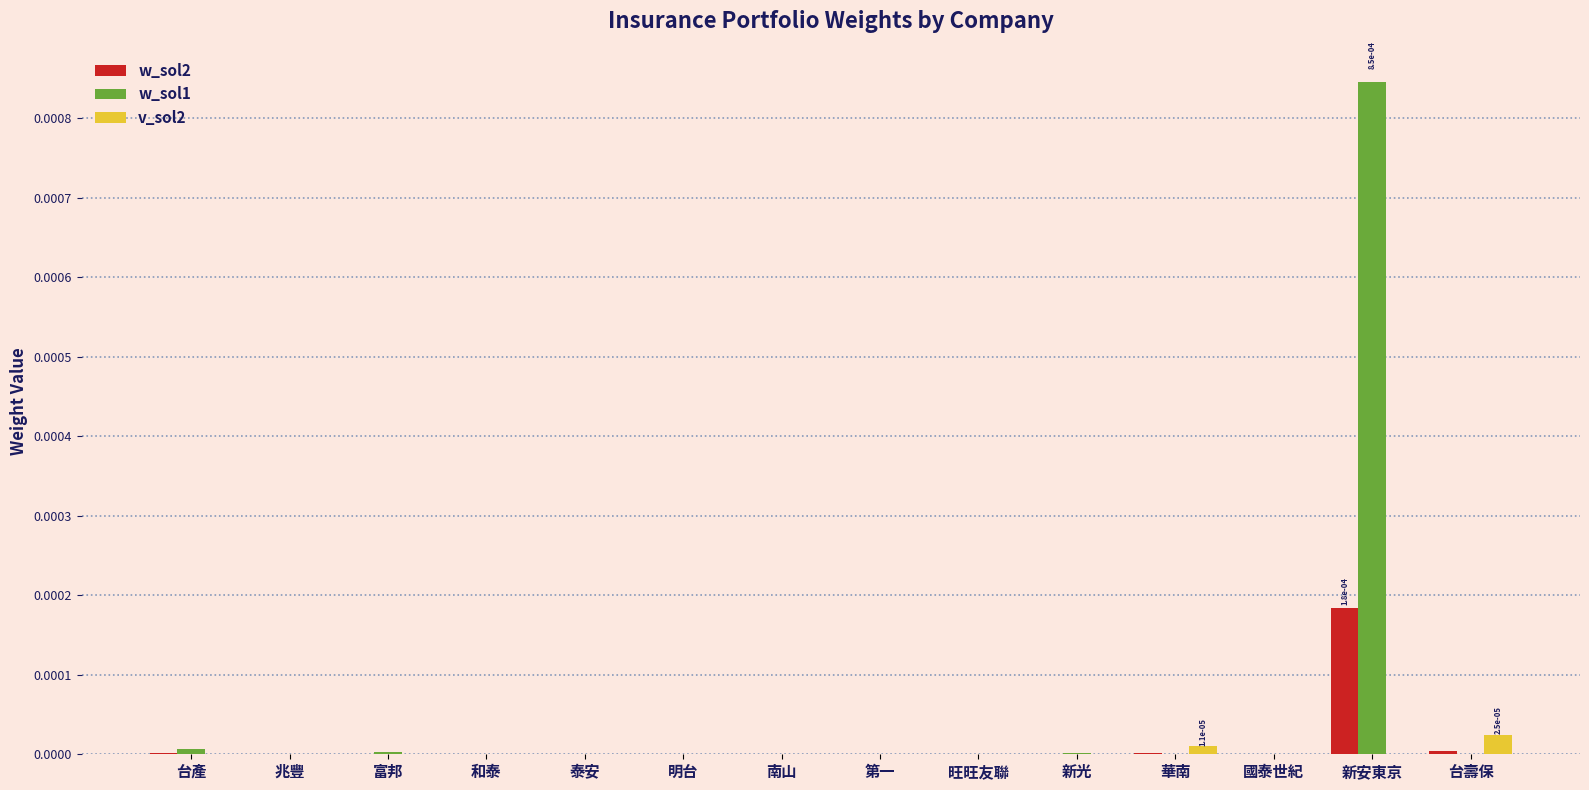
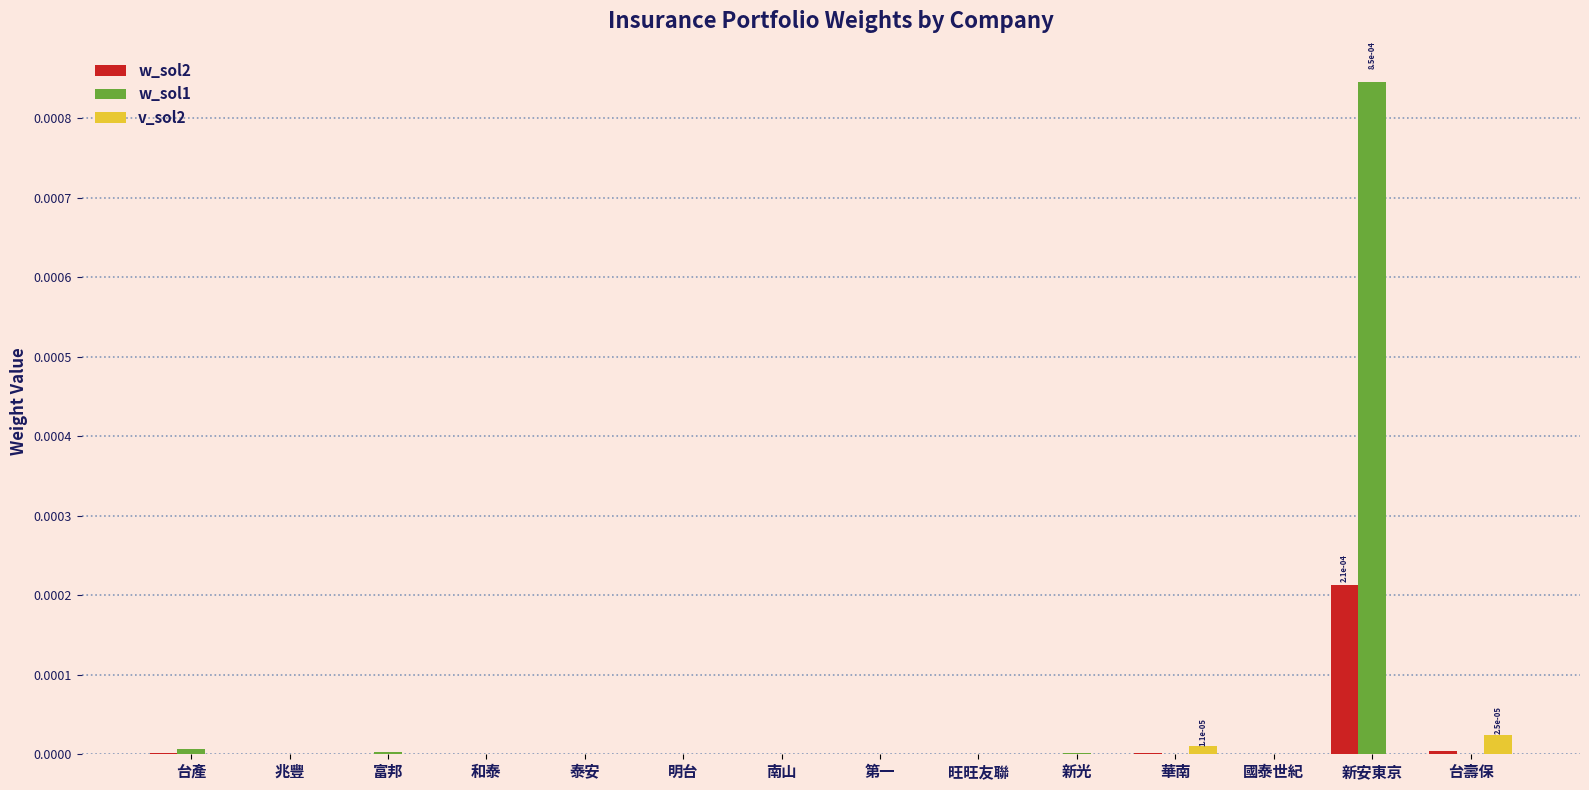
w_sol2, 新安東京: 1.8e-04 -> 2.1e-04
